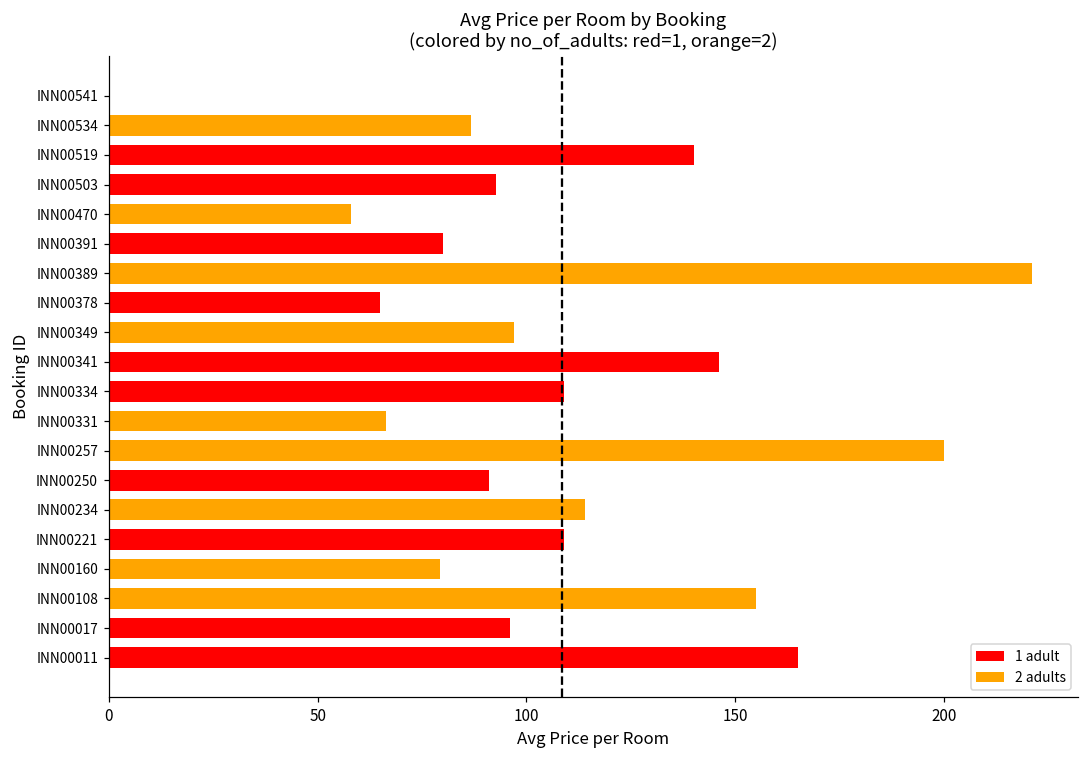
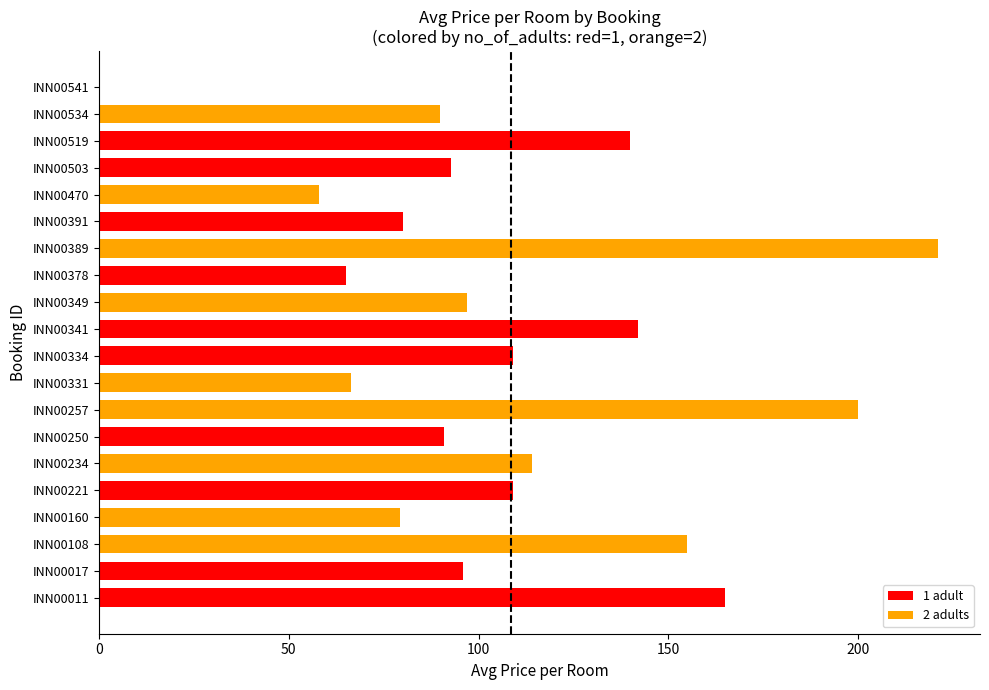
INN00534: 87 -> 90
INN00341: 146 -> 142
